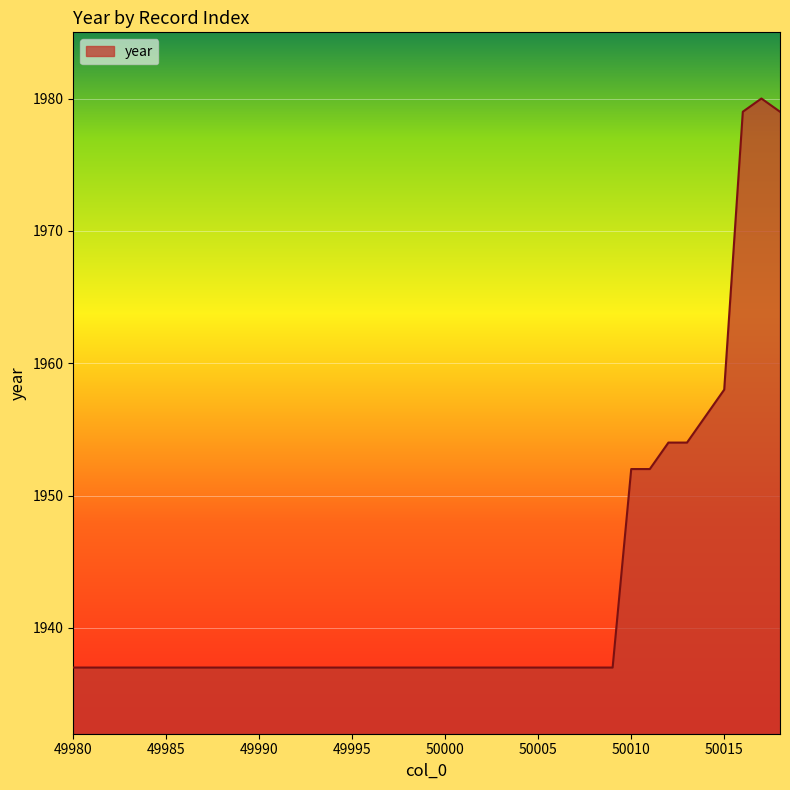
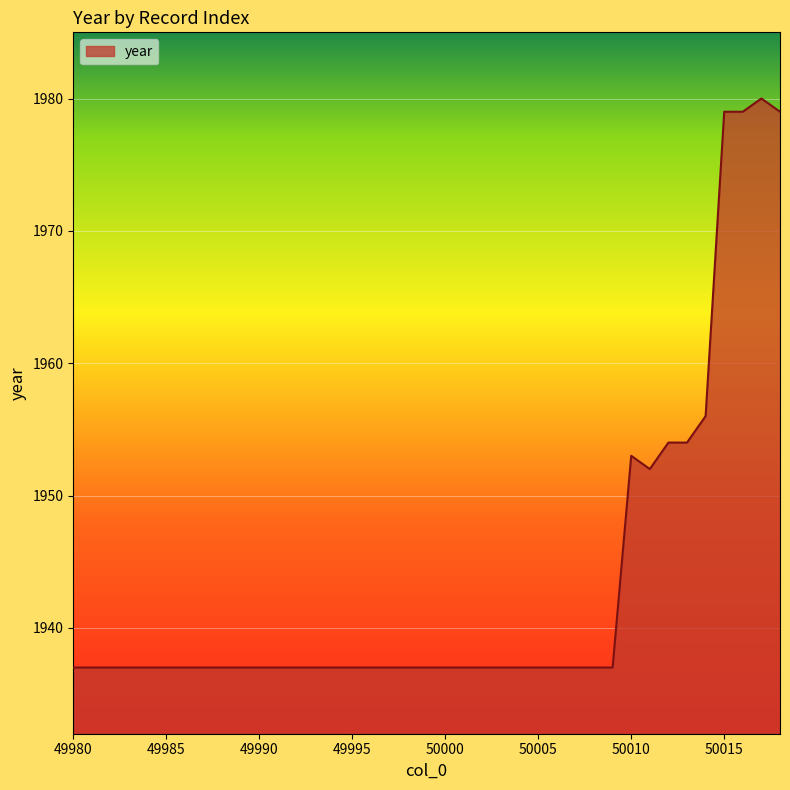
50010: 1952 -> 1953
50015: 1958 -> 1979
